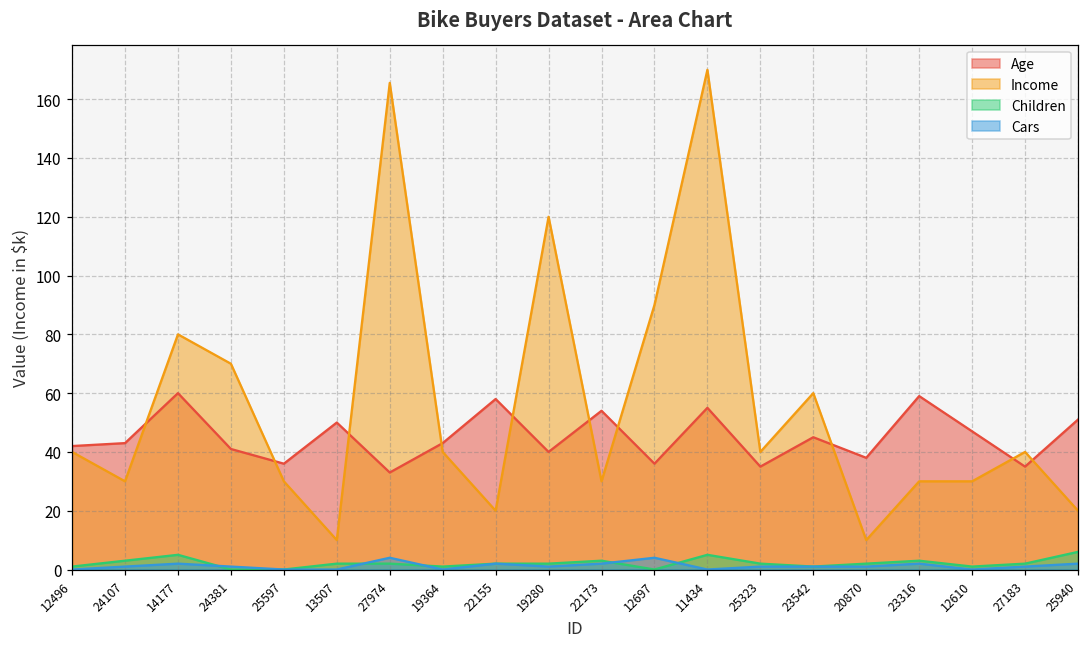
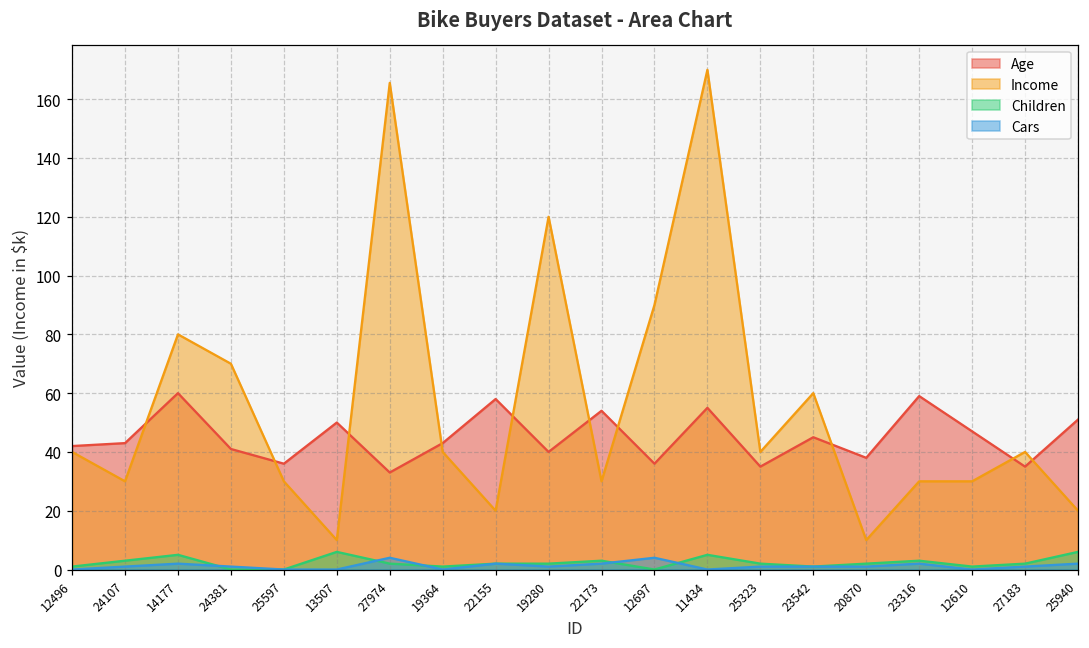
Children, 13507: 2 -> 6
